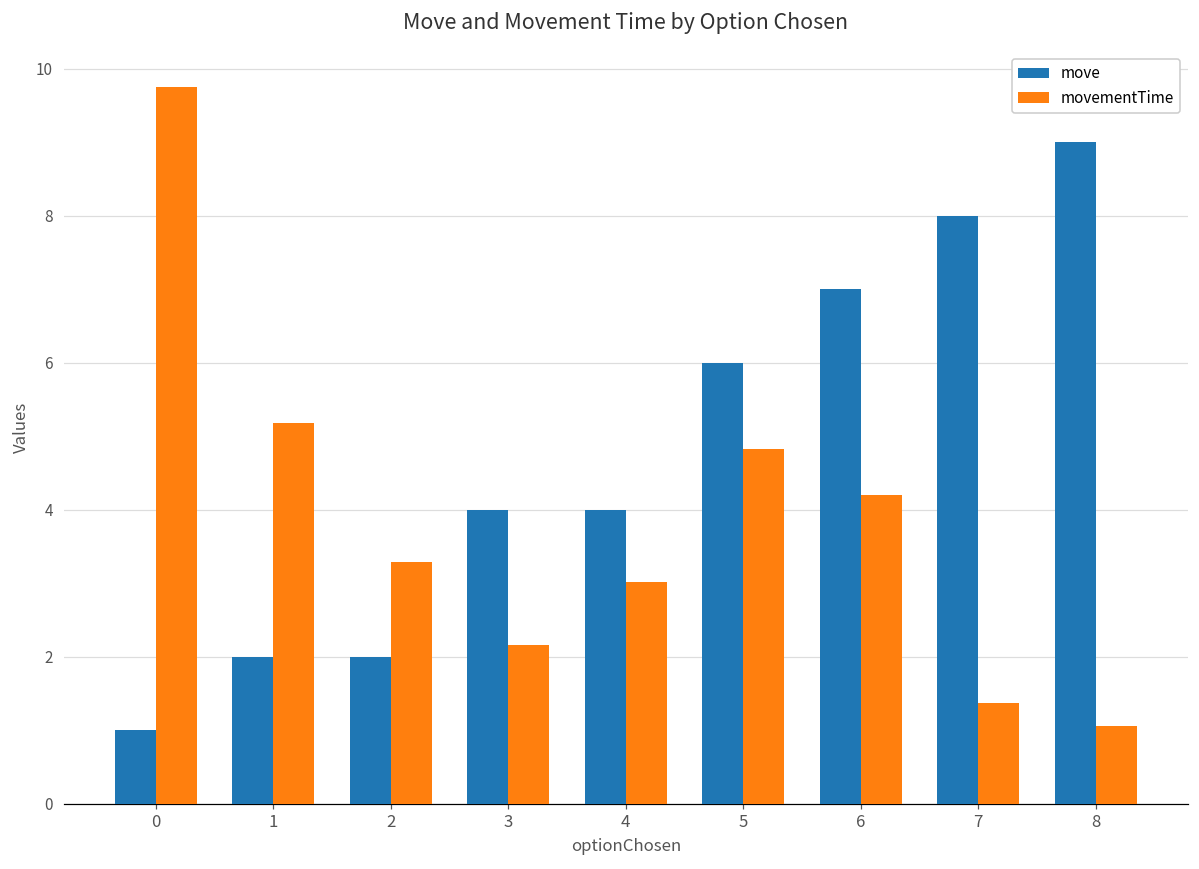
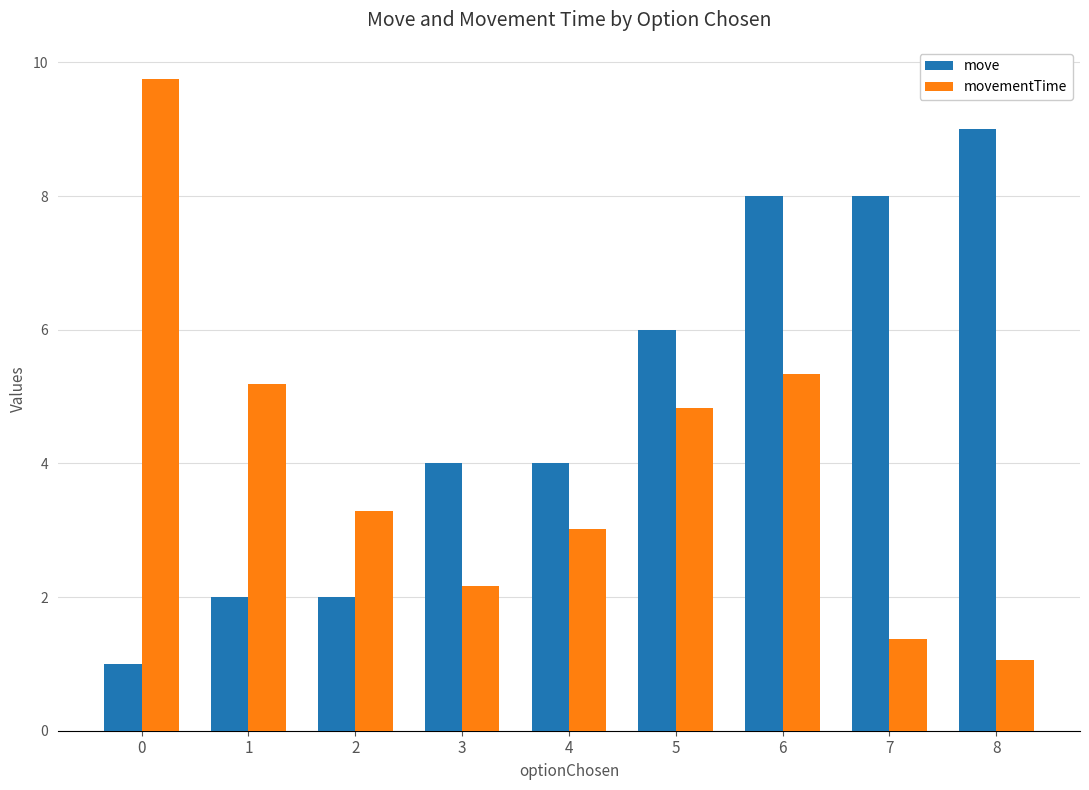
move, 6: 7 -> 8
movementTime, 6: 4.2 -> 5.3
